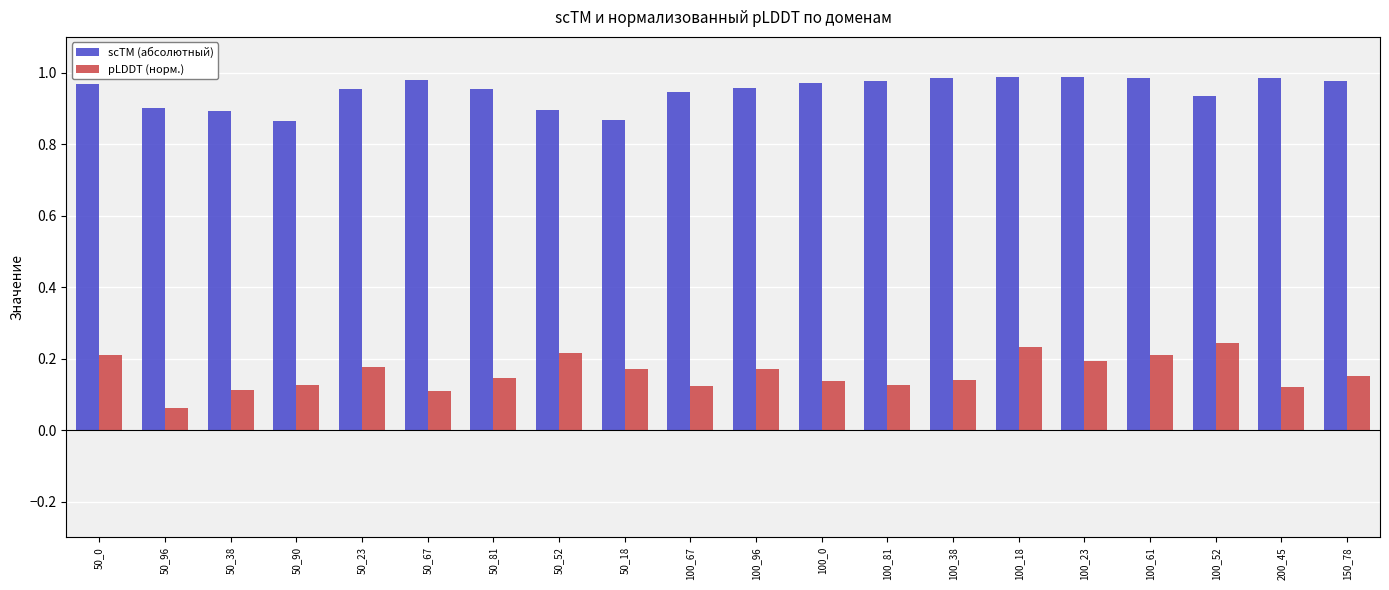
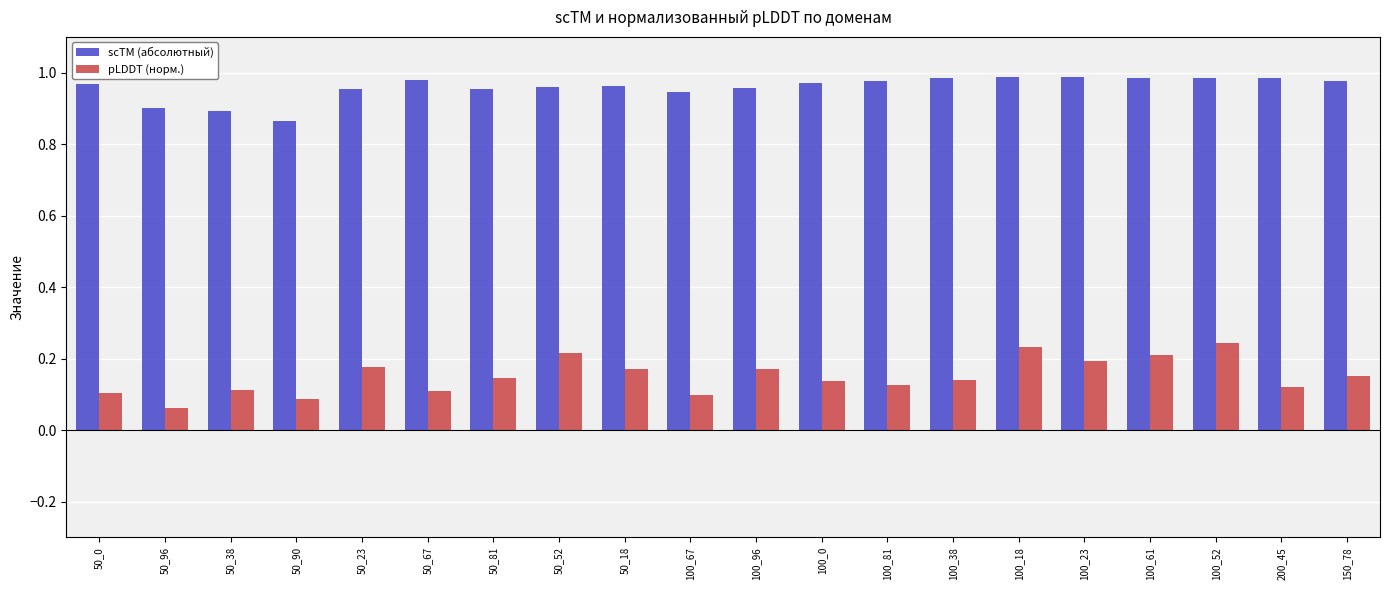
pLDDT (норм.), 50_0: 0.21 -> 0.10
pLDDT (норм.), 50_90: 0.13 -> 0.09
scTM (абсолютный), 50_52: 0.90 -> 0.96
scTM (абсолютный), 50_18: 0.87 -> 0.96
pLDDT (норм.), 100_67: 0.12 -> 0.10
scTM (абсолютный), 100_52: 0.94 -> 0.98
